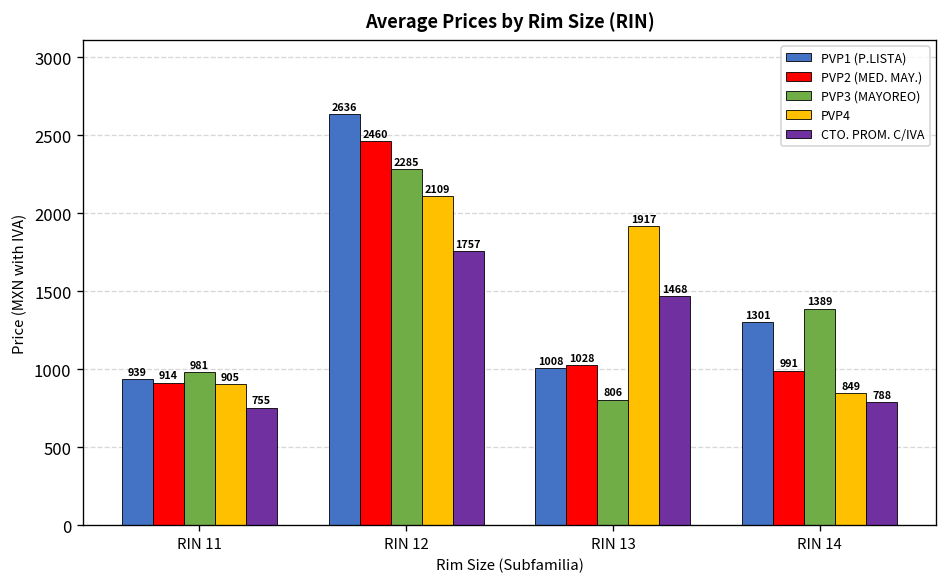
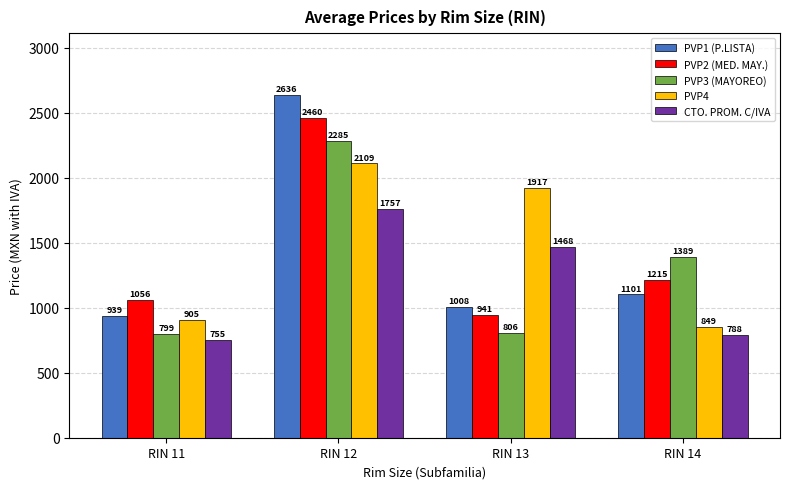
PVP2 (MED. MAY.), RIN 11: 914 -> 1056
PVP3 (MAYOREO), RIN 11: 981 -> 799
PVP2 (MED. MAY.), RIN 13: 1028 -> 941
PVP1 (P.LISTA), RIN 14: 1301 -> 1101
PVP2 (MED. MAY.), RIN 14: 991 -> 1215
